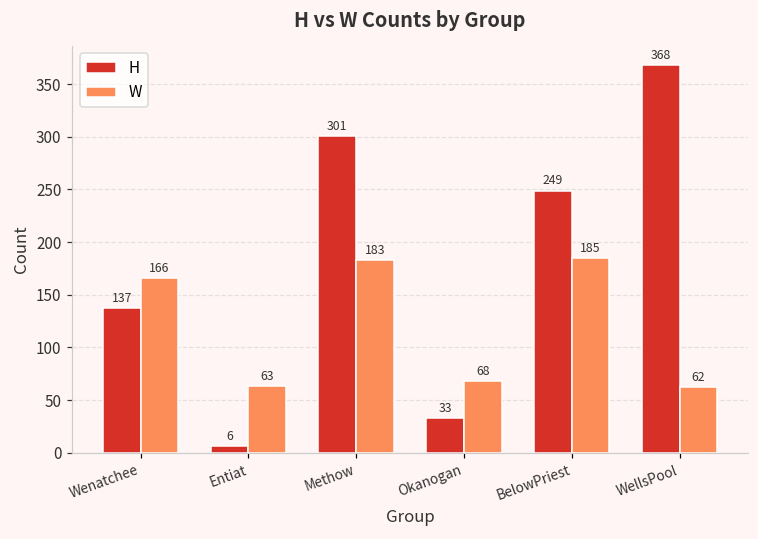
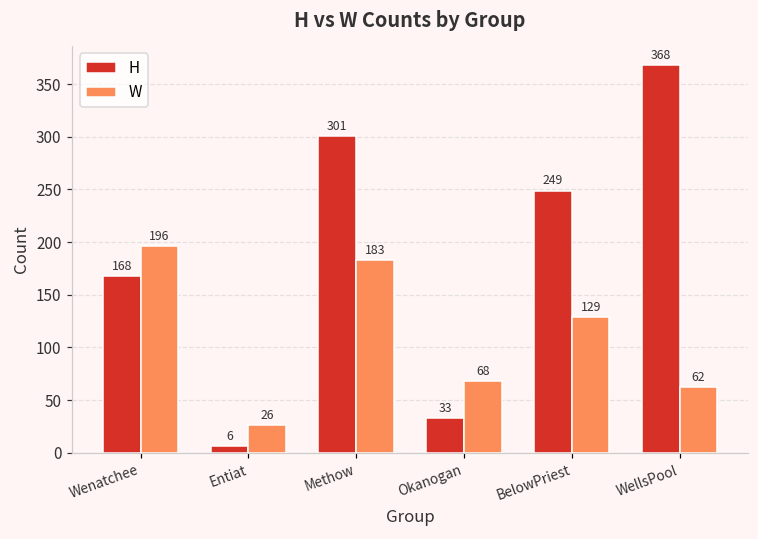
H, Wenatchee: 137 -> 168
W, Wenatchee: 166 -> 196
W, Entiat: 63 -> 26
W, BelowPriest: 185 -> 129
